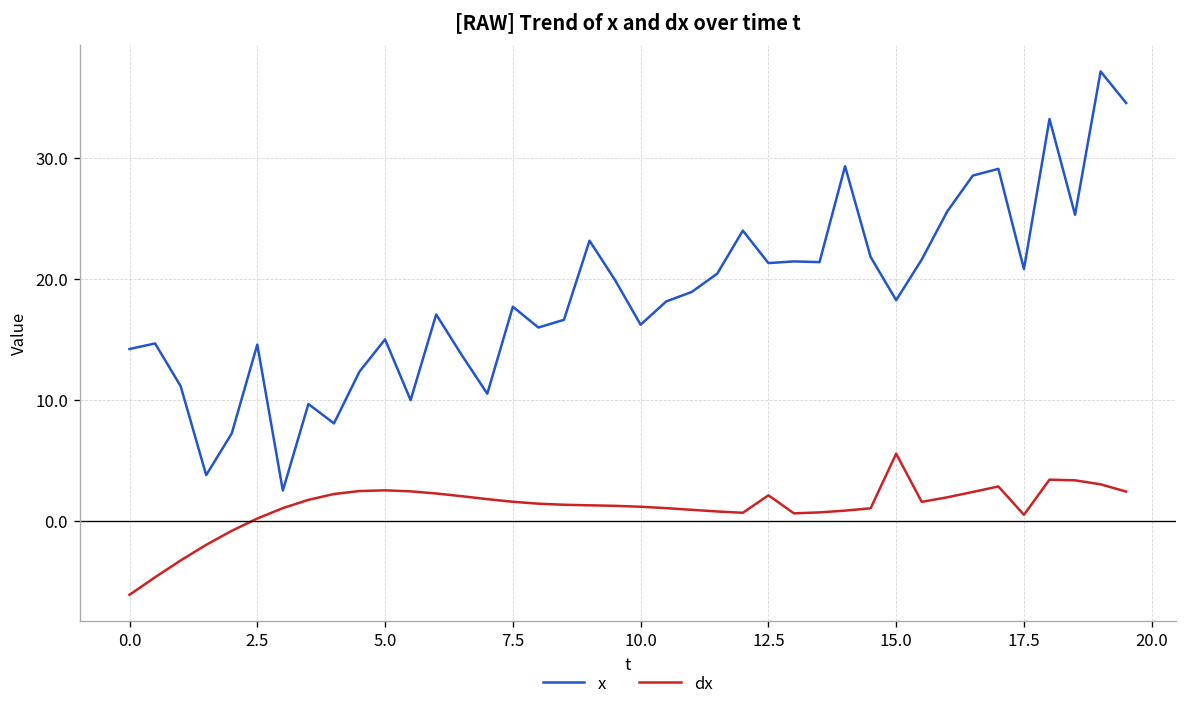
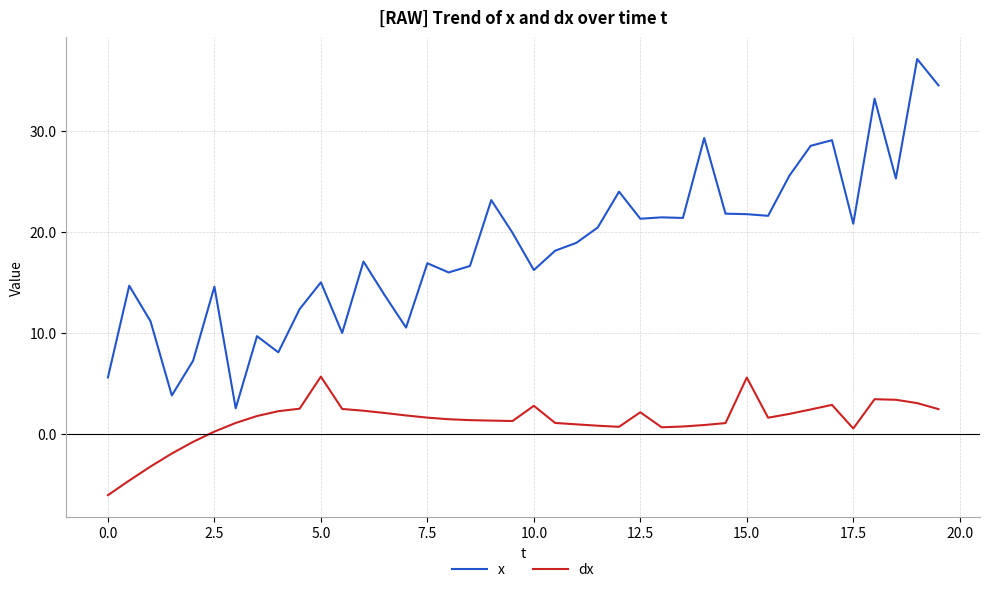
x, 0.0: 14.2 -> 5.6
dx, 5.0: 2.5 -> 5.7
x, 7.5: 17.7 -> 16.9
dx, 10.0: 1.2 -> 2.8
x, 15.0: 18.3 -> 21.8
